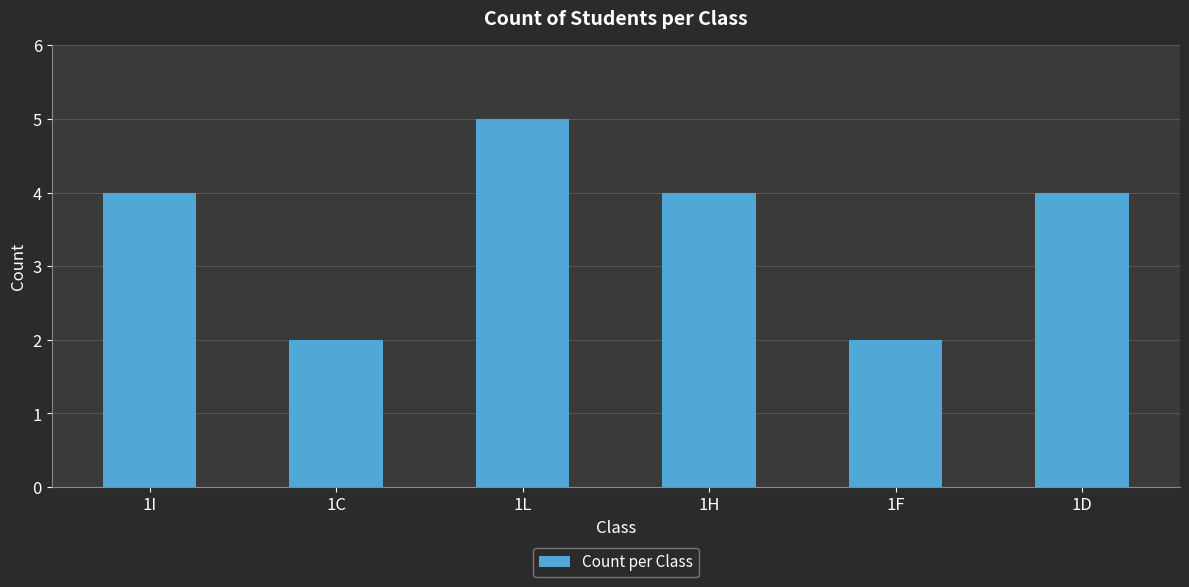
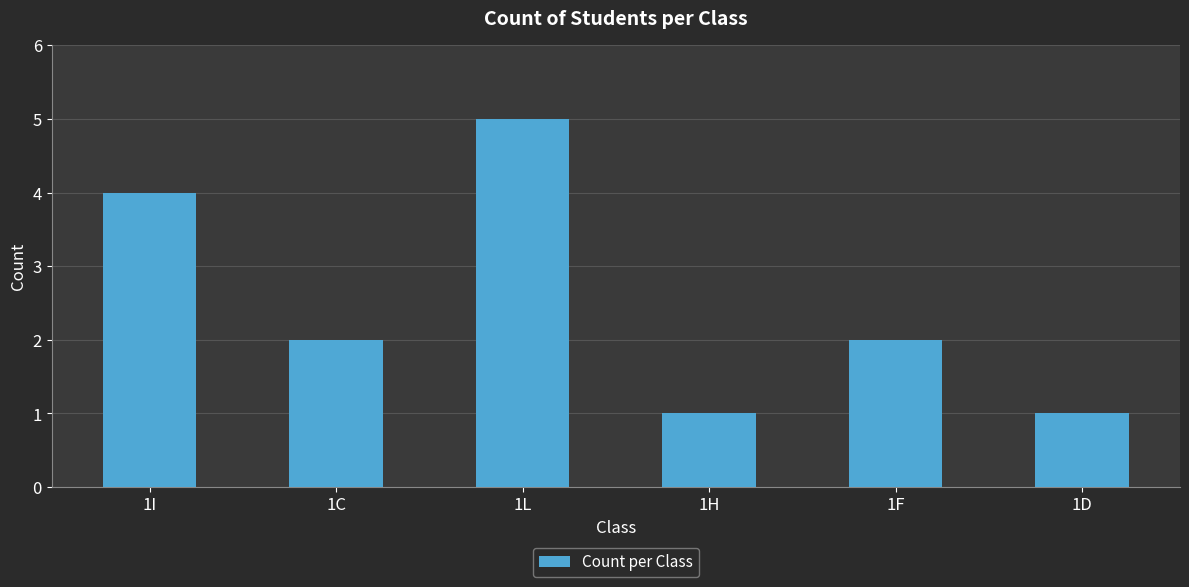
1H: 4 -> 1
1D: 4 -> 1
